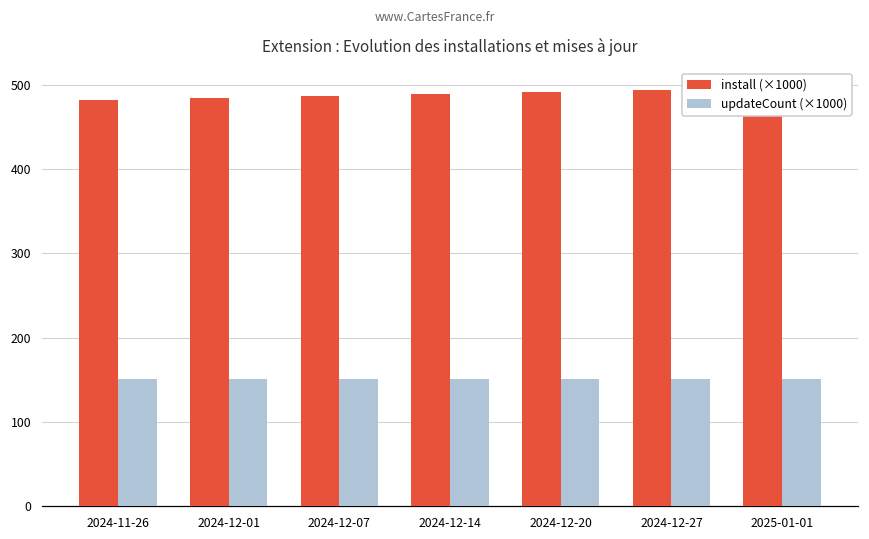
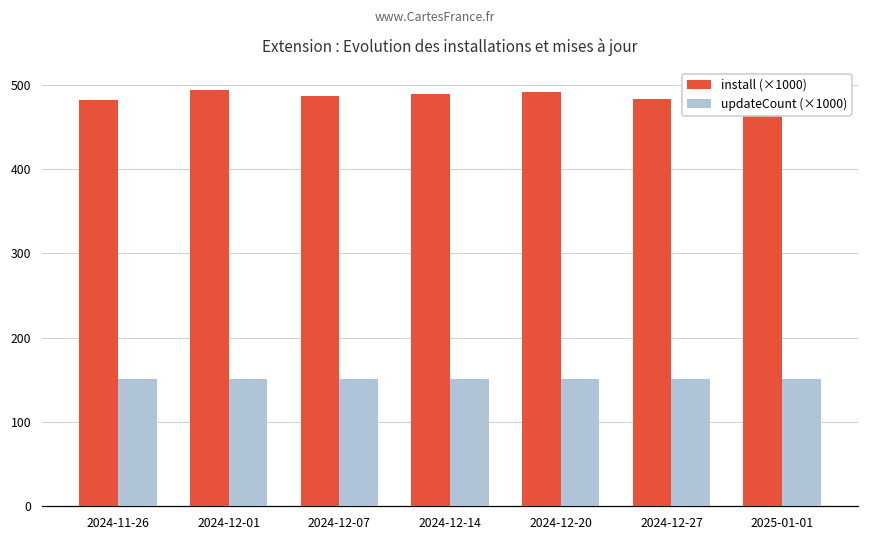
install (×1000), 2024-12-01: 480 -> 490
install (×1000), 2024-12-27: 490 -> 480
